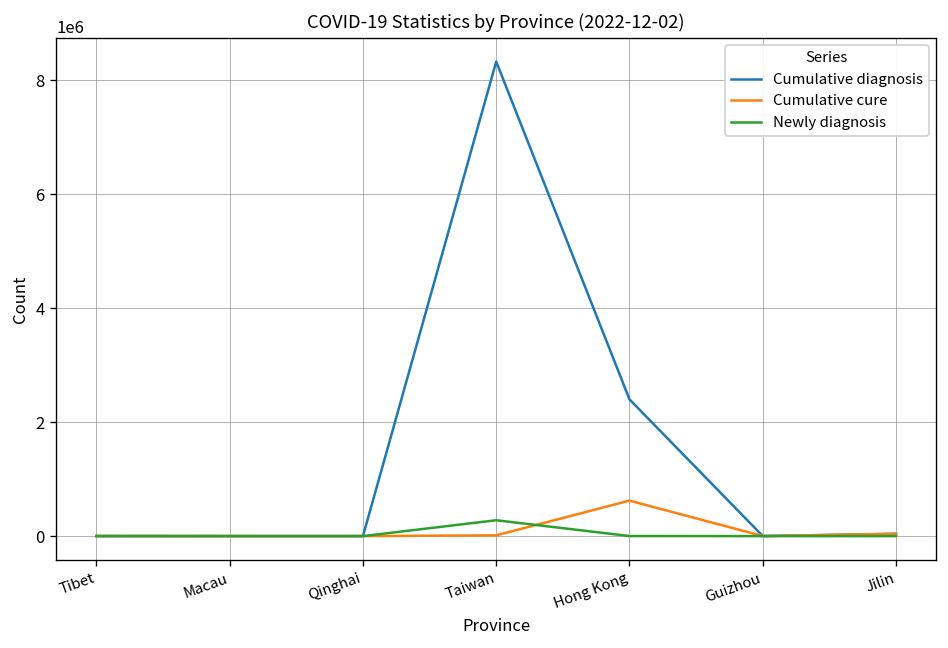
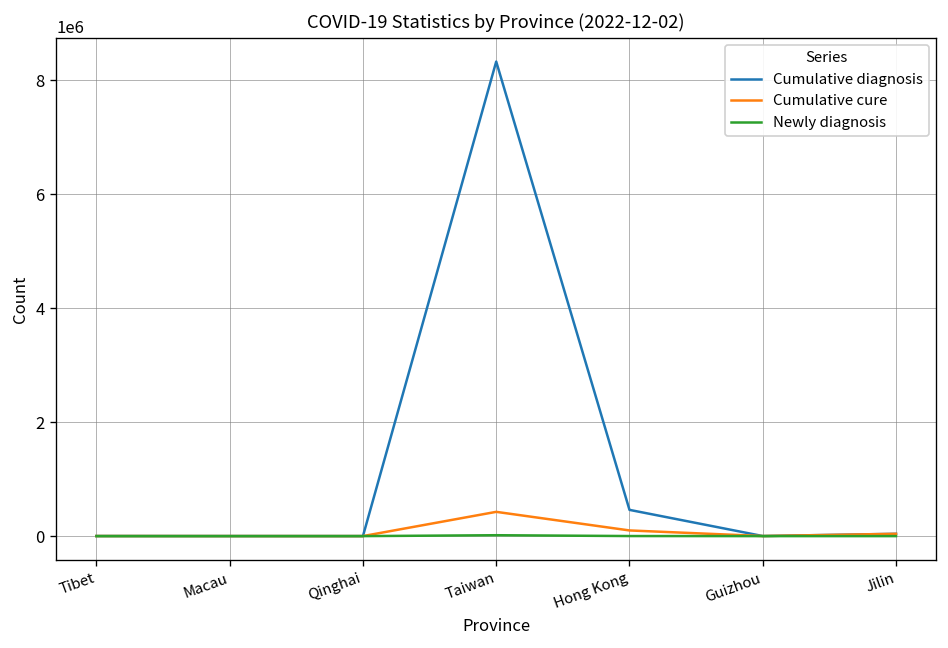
Cumulative cure, Taiwan: 0 -> 400000
Newly diagnosis, Taiwan: 300000 -> 0
Cumulative diagnosis, Hong Kong: 2400000 -> 500000
Cumulative cure, Hong Kong: 600000 -> 100000
